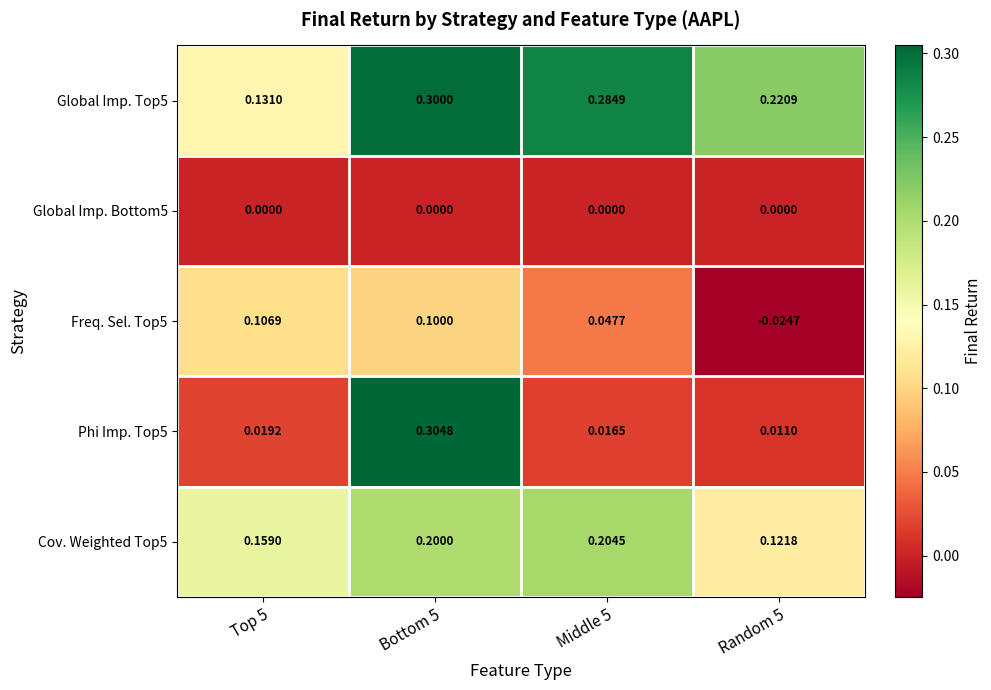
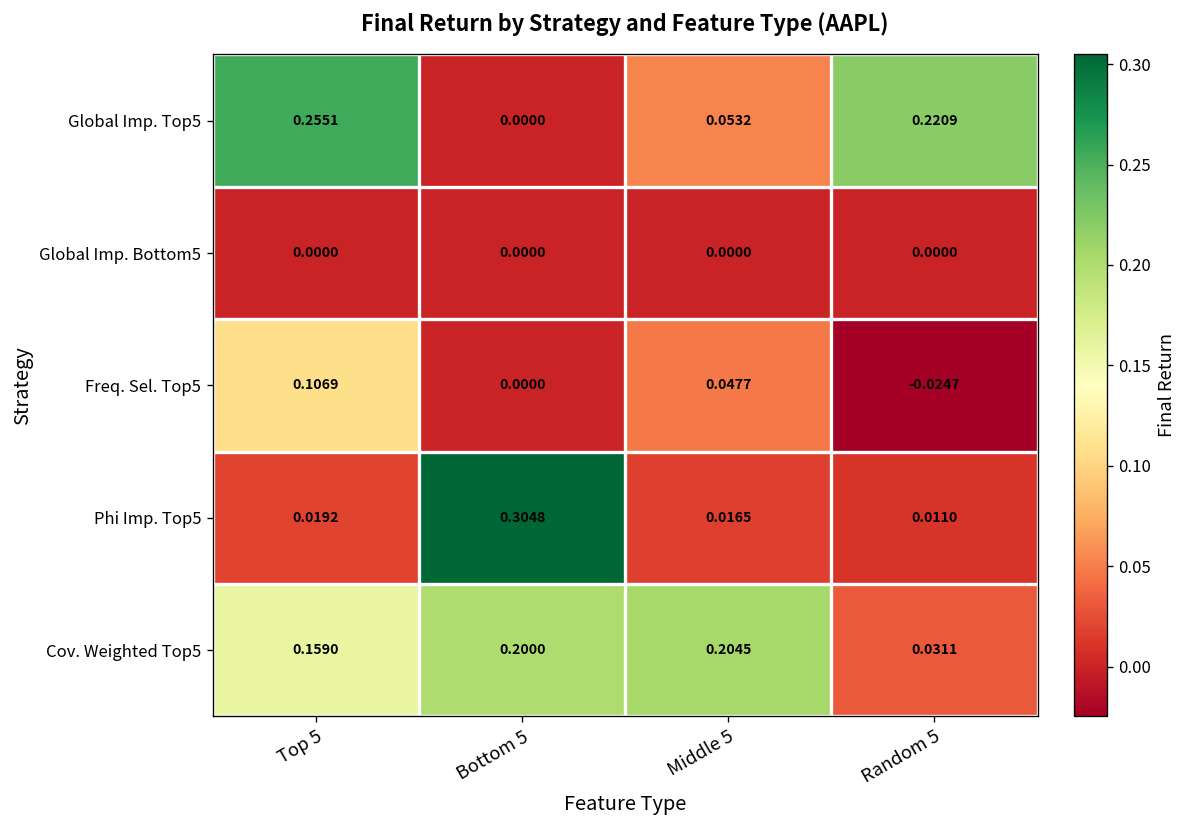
Global Imp. Top5, Top 5: 0.1310 -> 0.2551
Global Imp. Top5, Bottom 5: 0.3000 -> 0.0000
Global Imp. Top5, Middle 5: 0.2849 -> 0.0532
Freq. Sel. Top5, Bottom 5: 0.1000 -> 0.0000
Cov. Weighted Top5, Random 5: 0.1218 -> 0.0311
